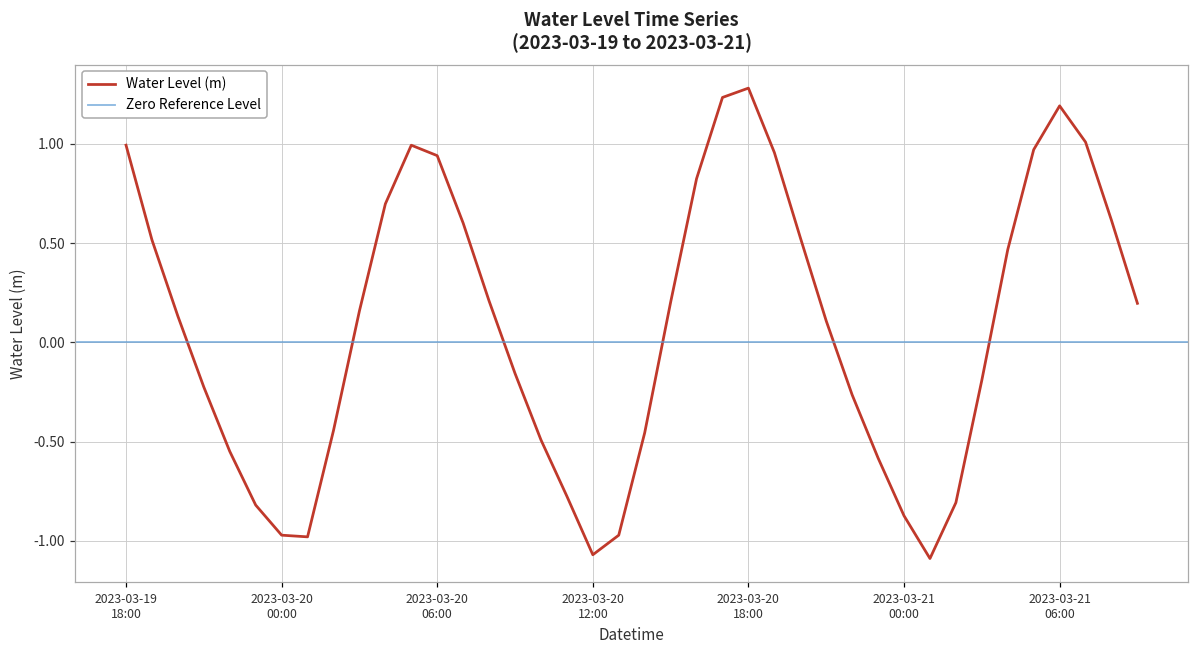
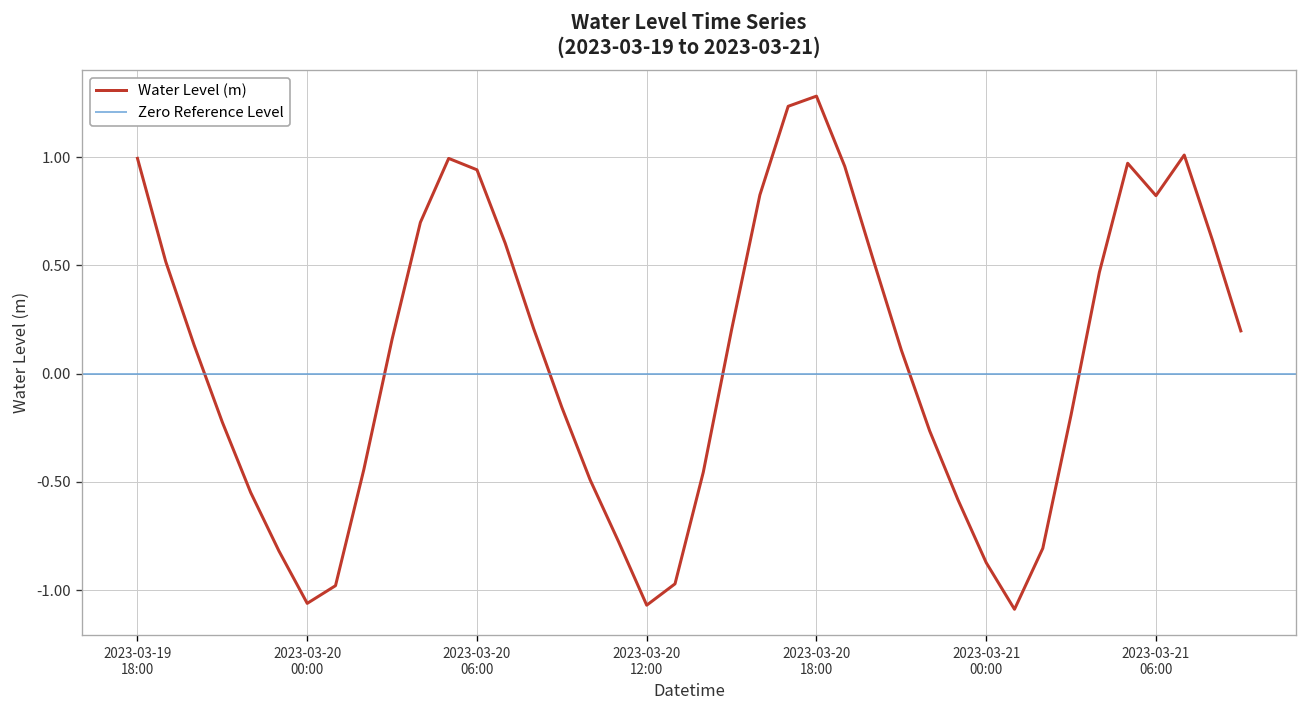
2023-03-20 00:00: -0.97 -> -1.06
2023-03-21 06:00: 1.19 -> 0.82
